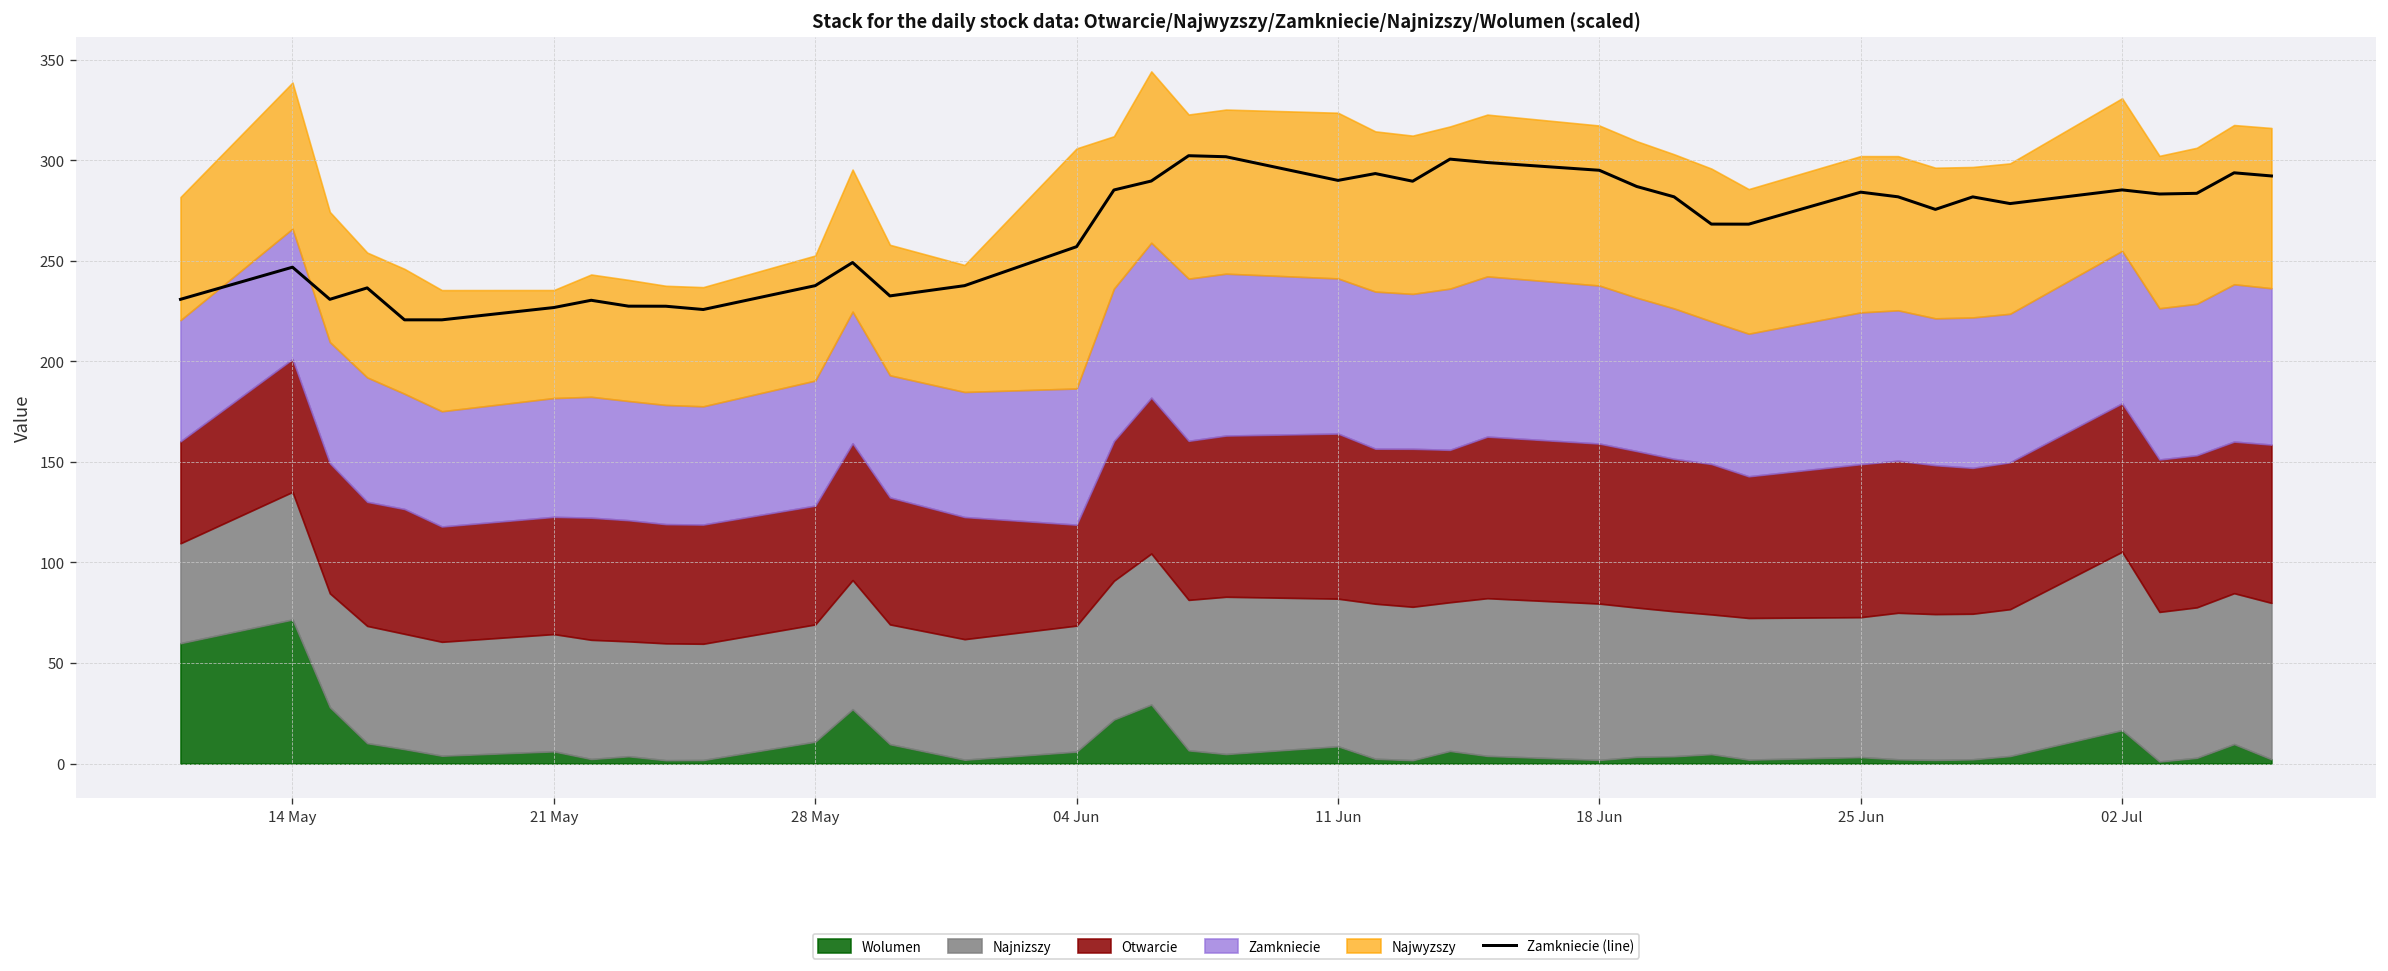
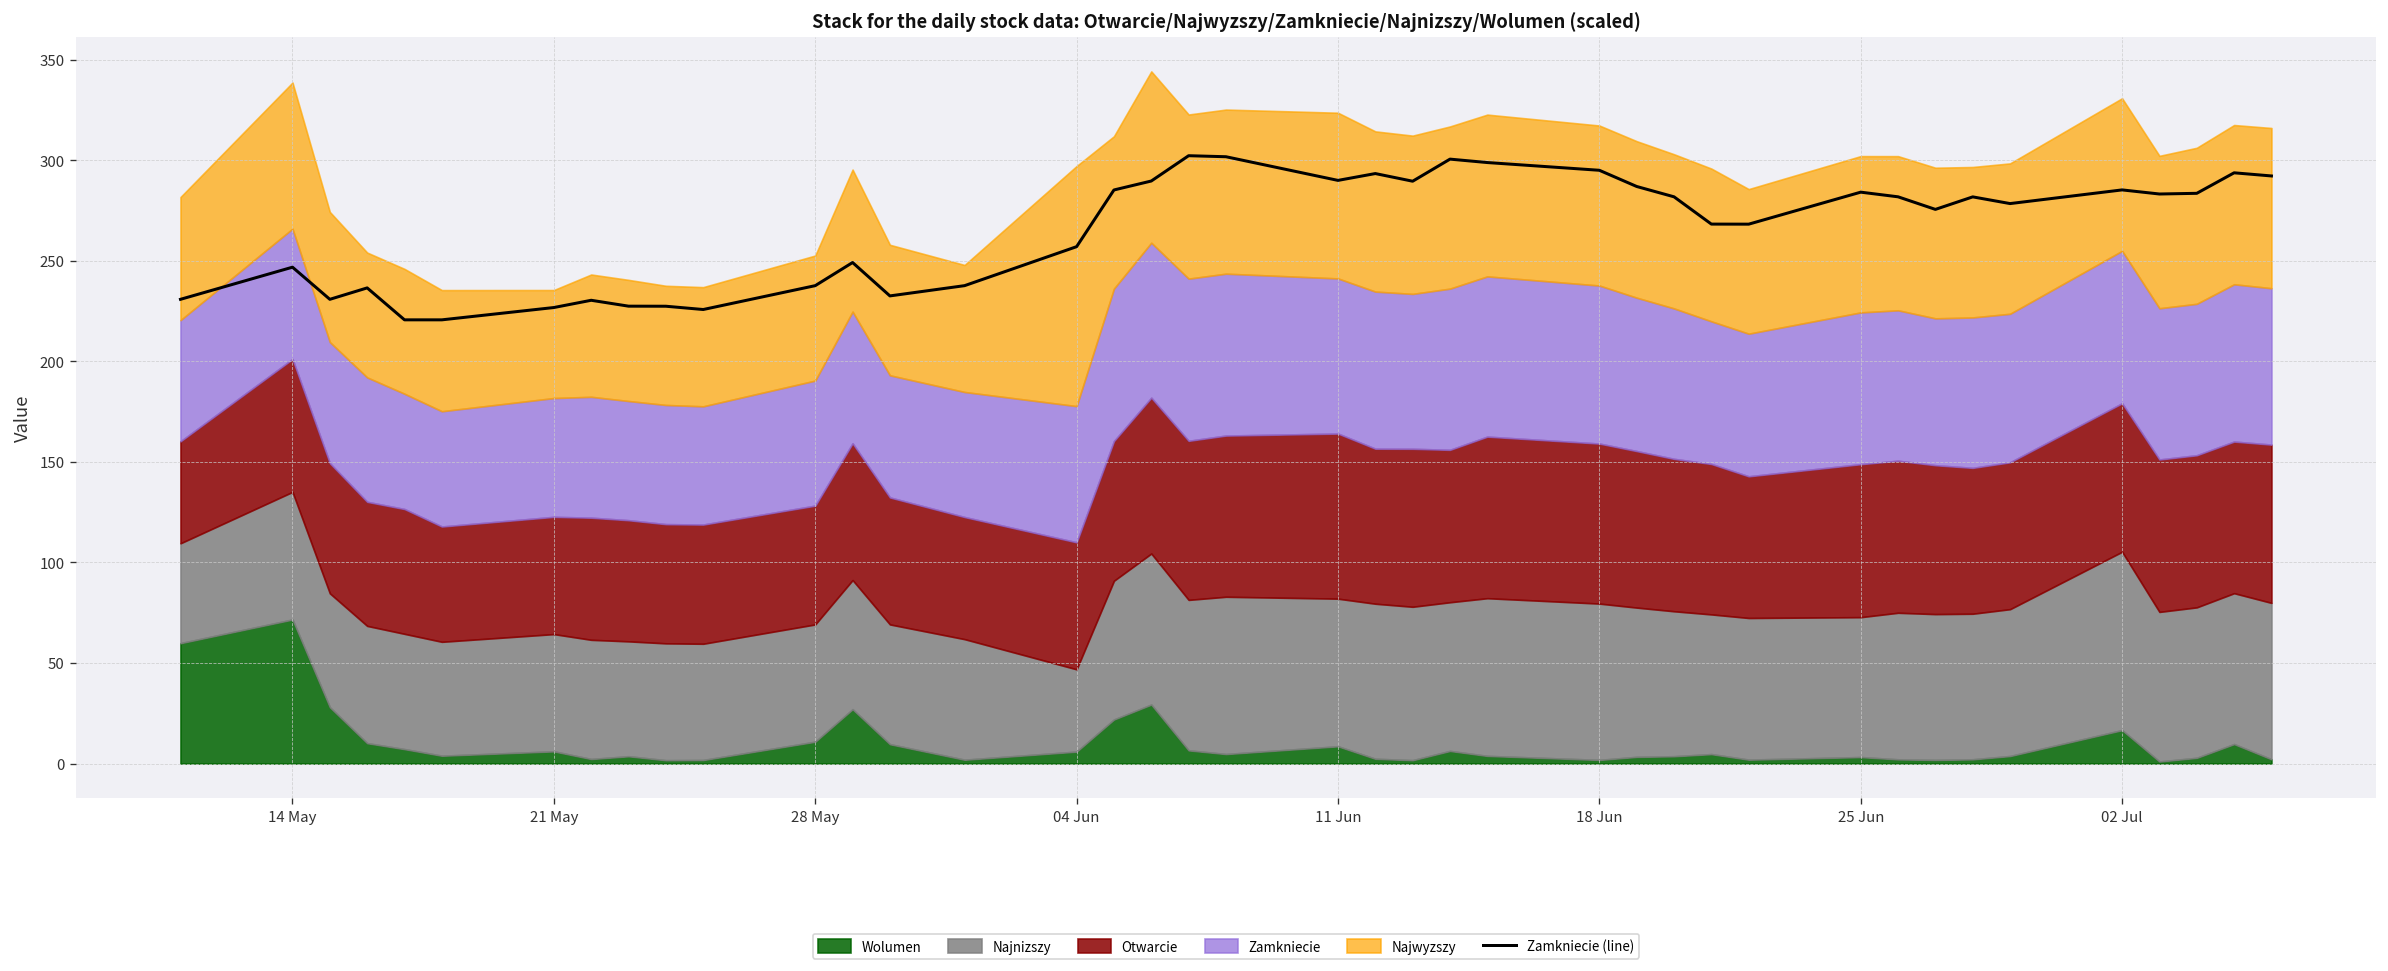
Najnizszy, 04 Jun: 63 -> 41
Otwarcie, 04 Jun: 50 -> 63
